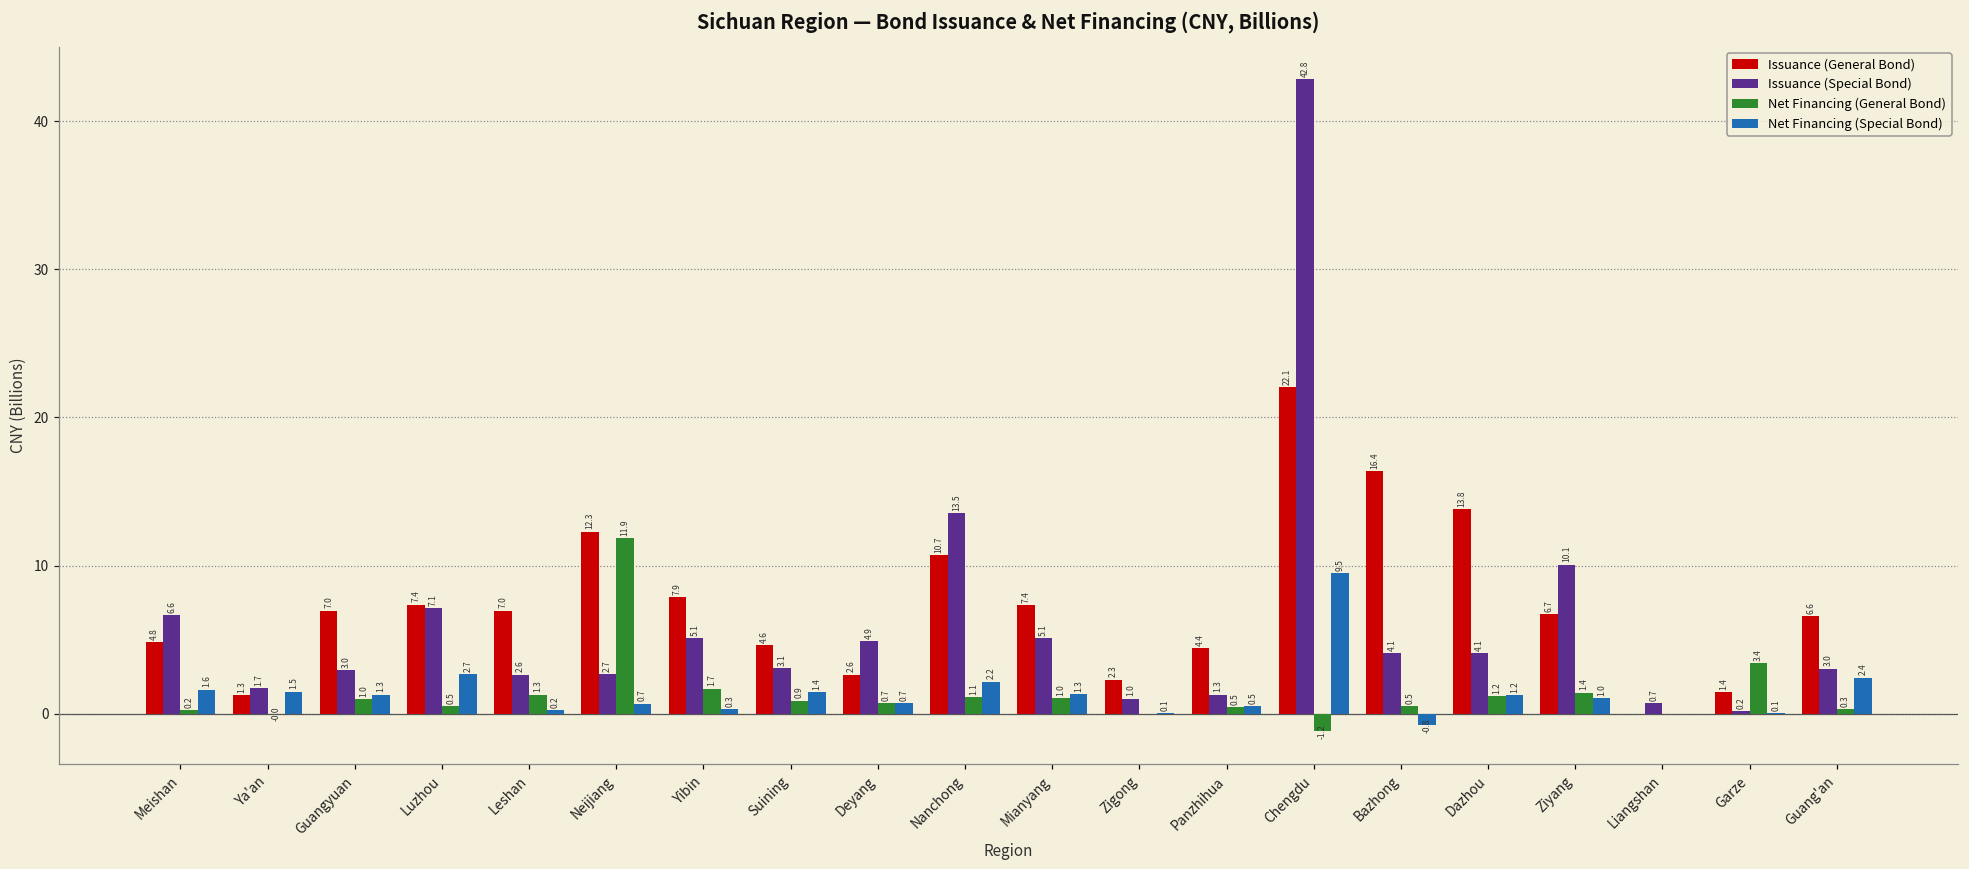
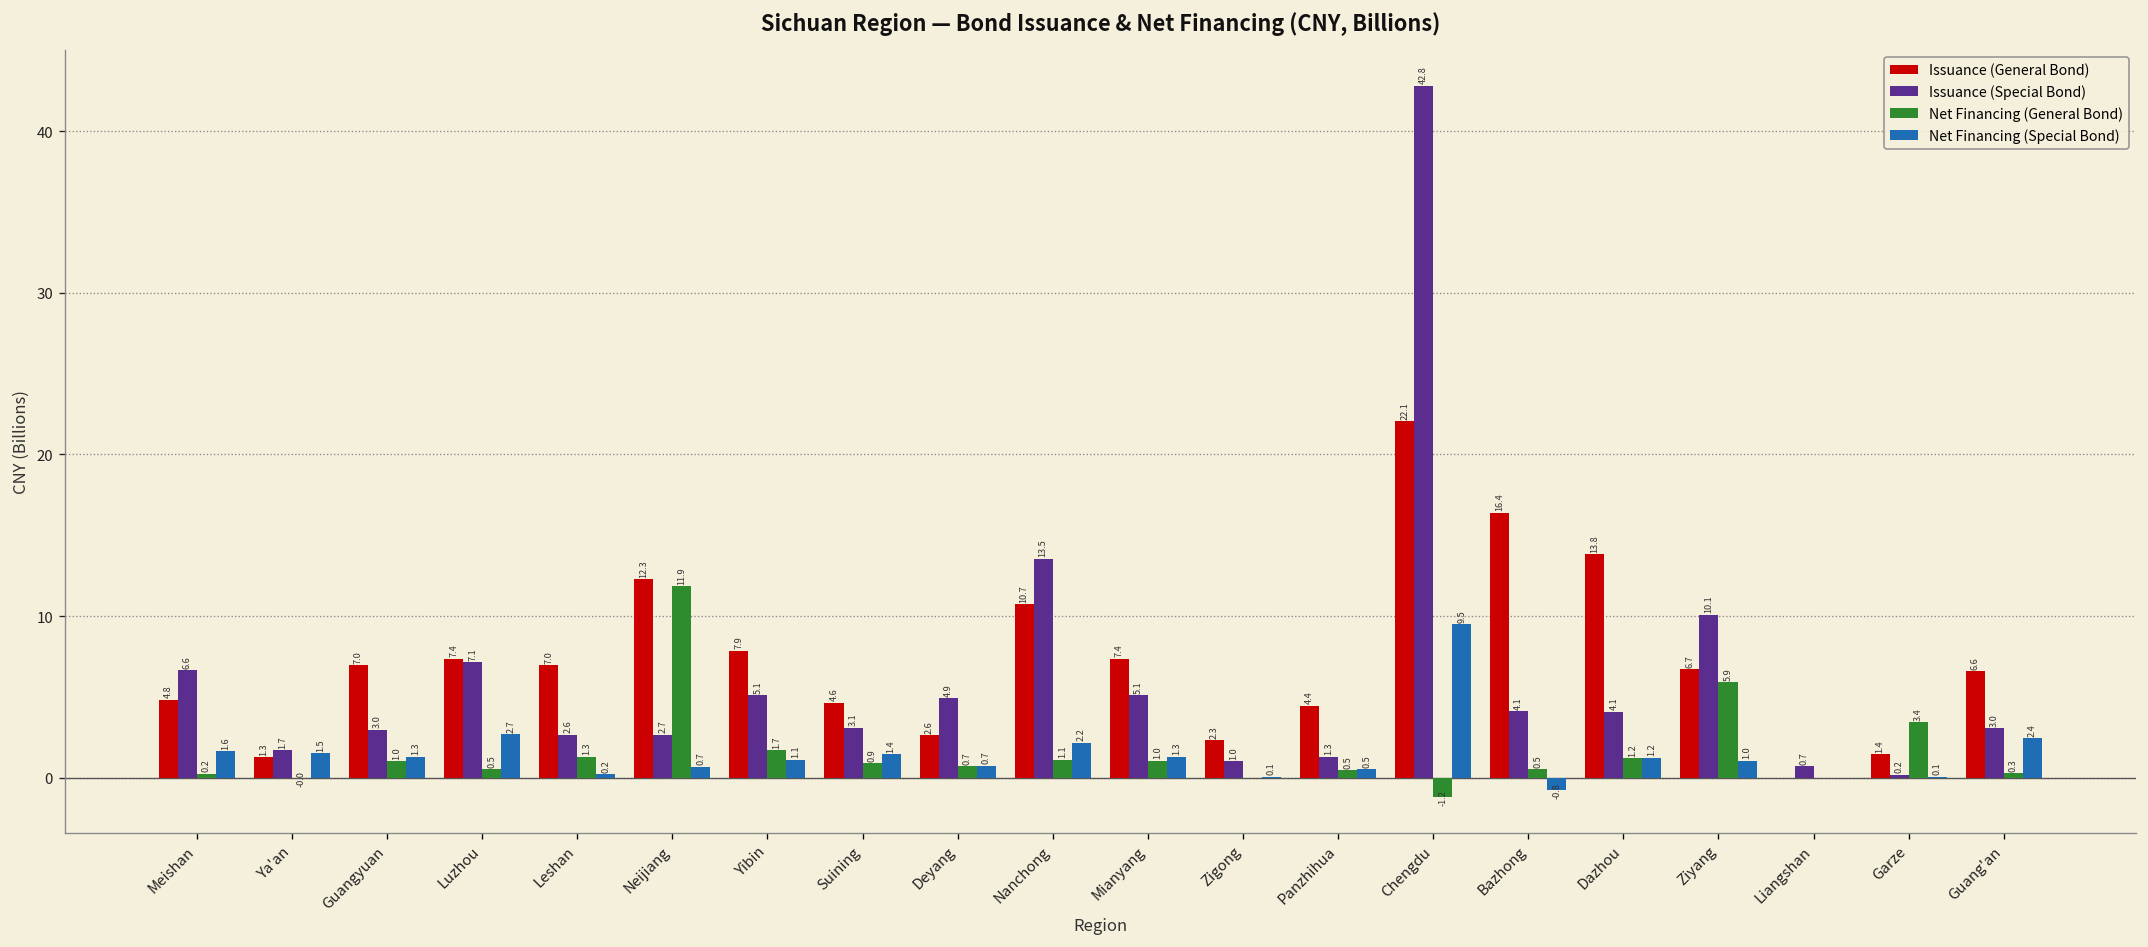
Net Financing (Special Bond), Yibin: 0.3 -> 1.1
Net Financing (General Bond), Ziyang: 1.4 -> 5.9
